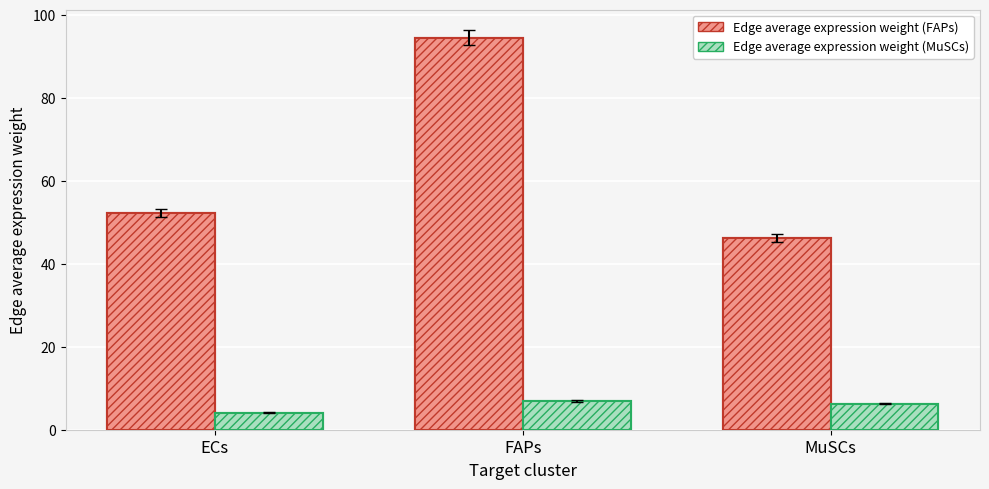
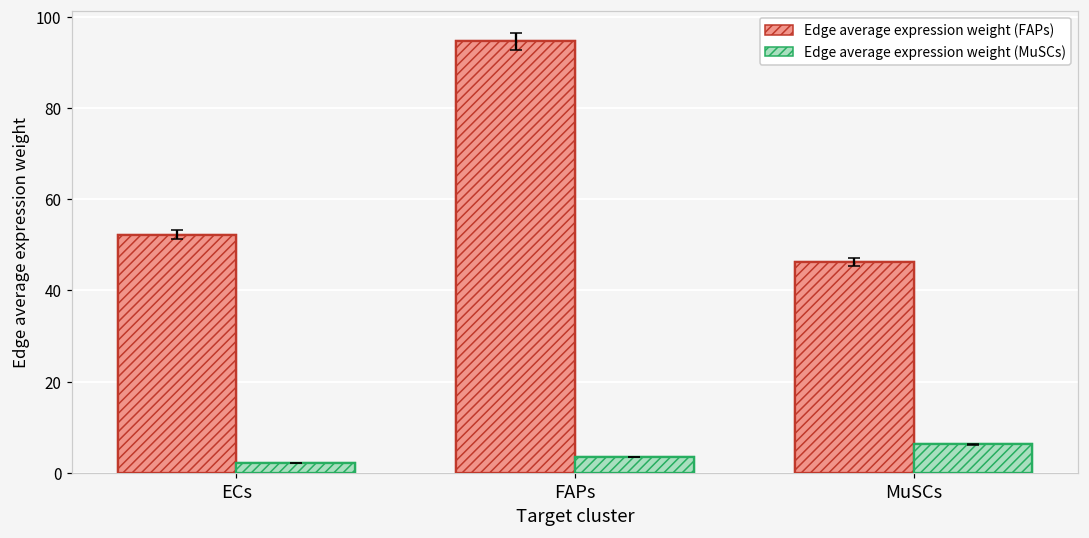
Edge average expression weight (MuSCs), ECs: 4 -> 2
Edge average expression weight (MuSCs), FAPs: 7 -> 3
